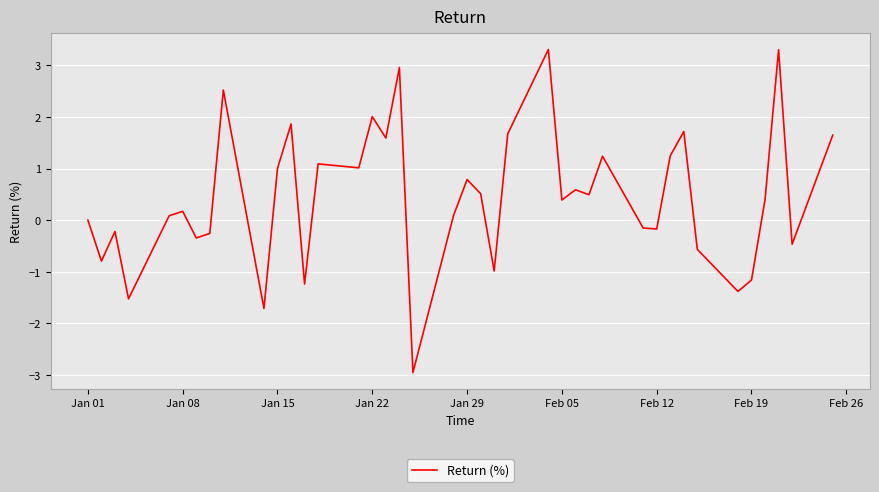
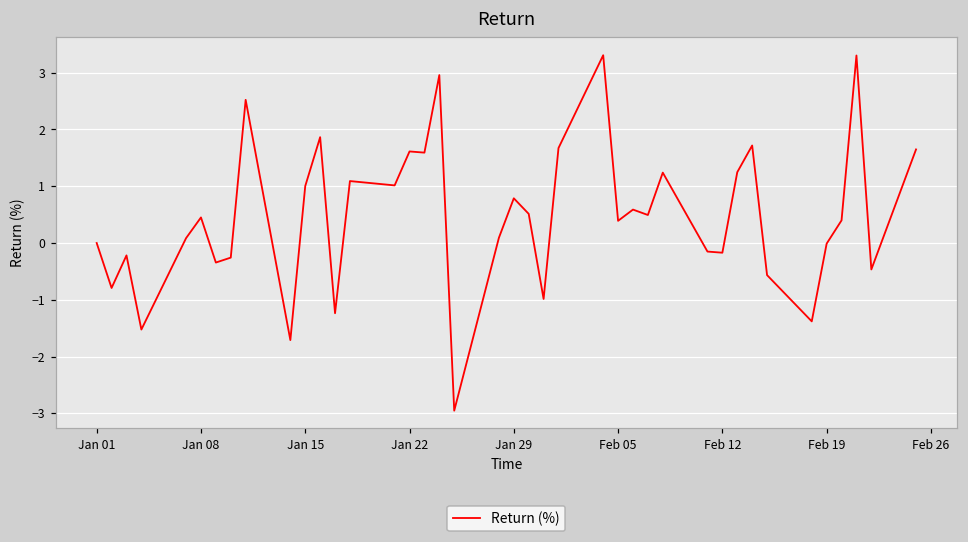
Jan 08: 0.2 -> 0.5
Jan 22: 2.0 -> 1.6
Feb 19: -1.2 -> 0.0
